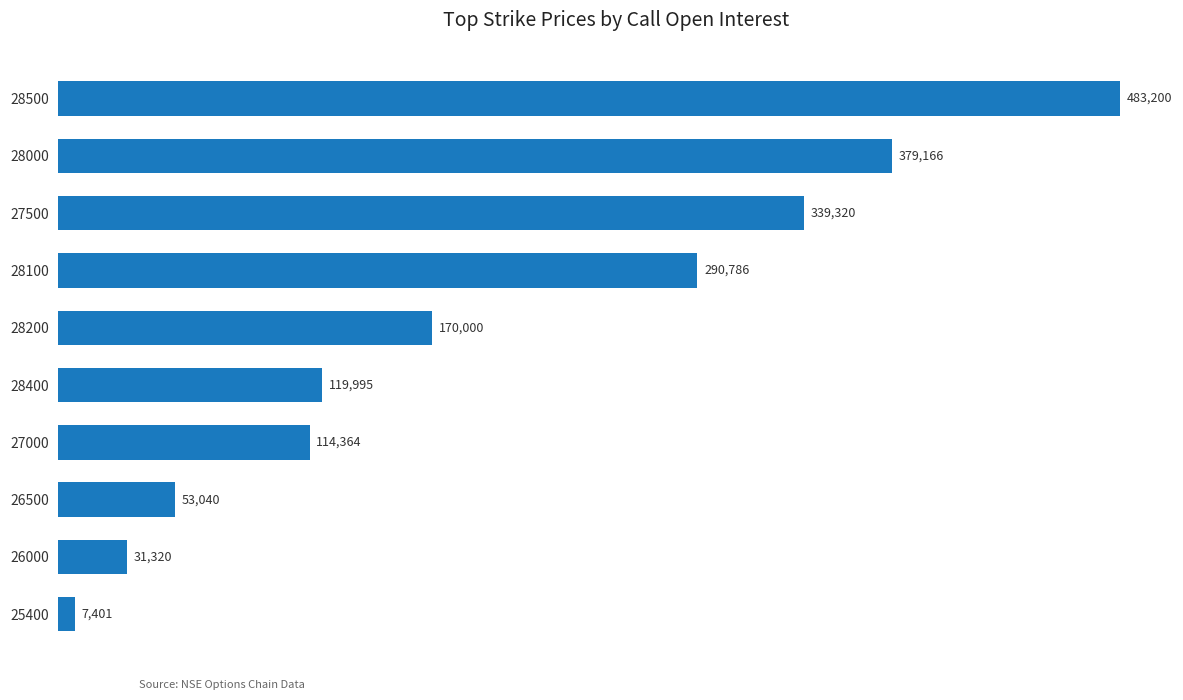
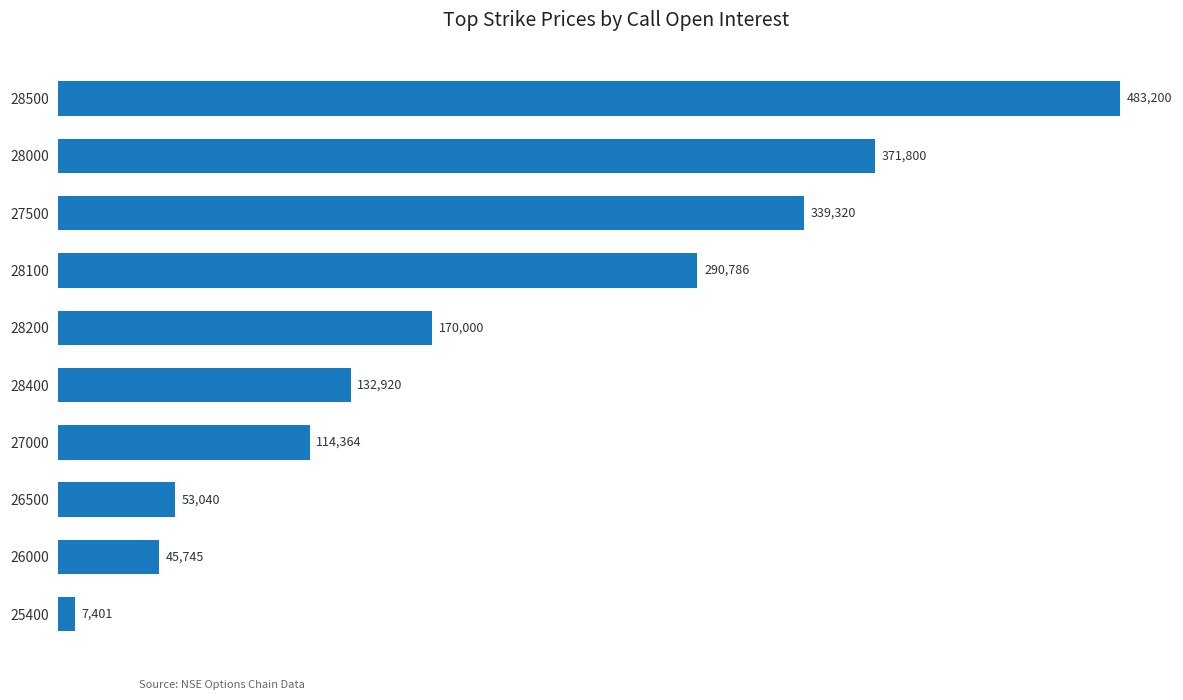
28000: 379,166 -> 371,800
28400: 119,995 -> 132,920
26000: 31,320 -> 45,745
